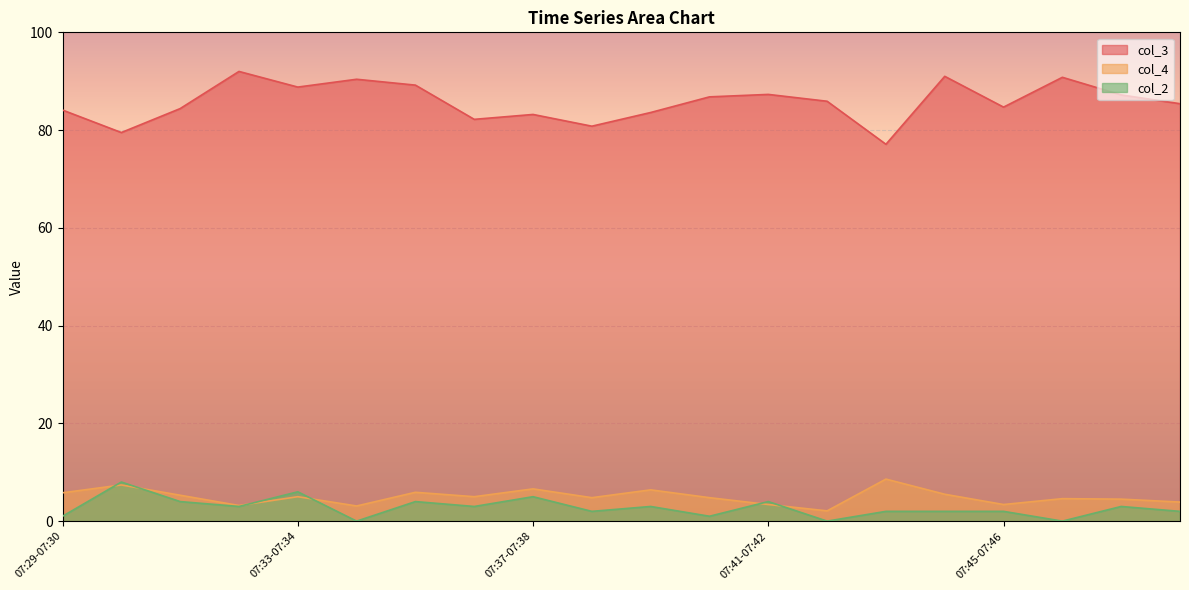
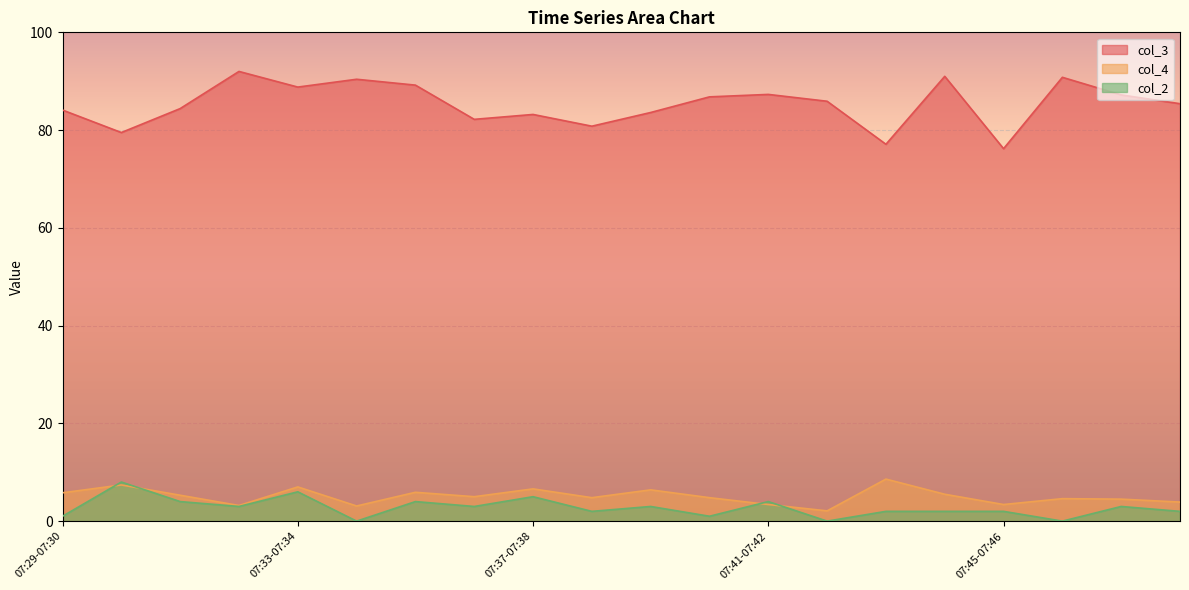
col_4, 07:33-07:34: 5 -> 7
col_3, 07:45-07:46: 85 -> 76
